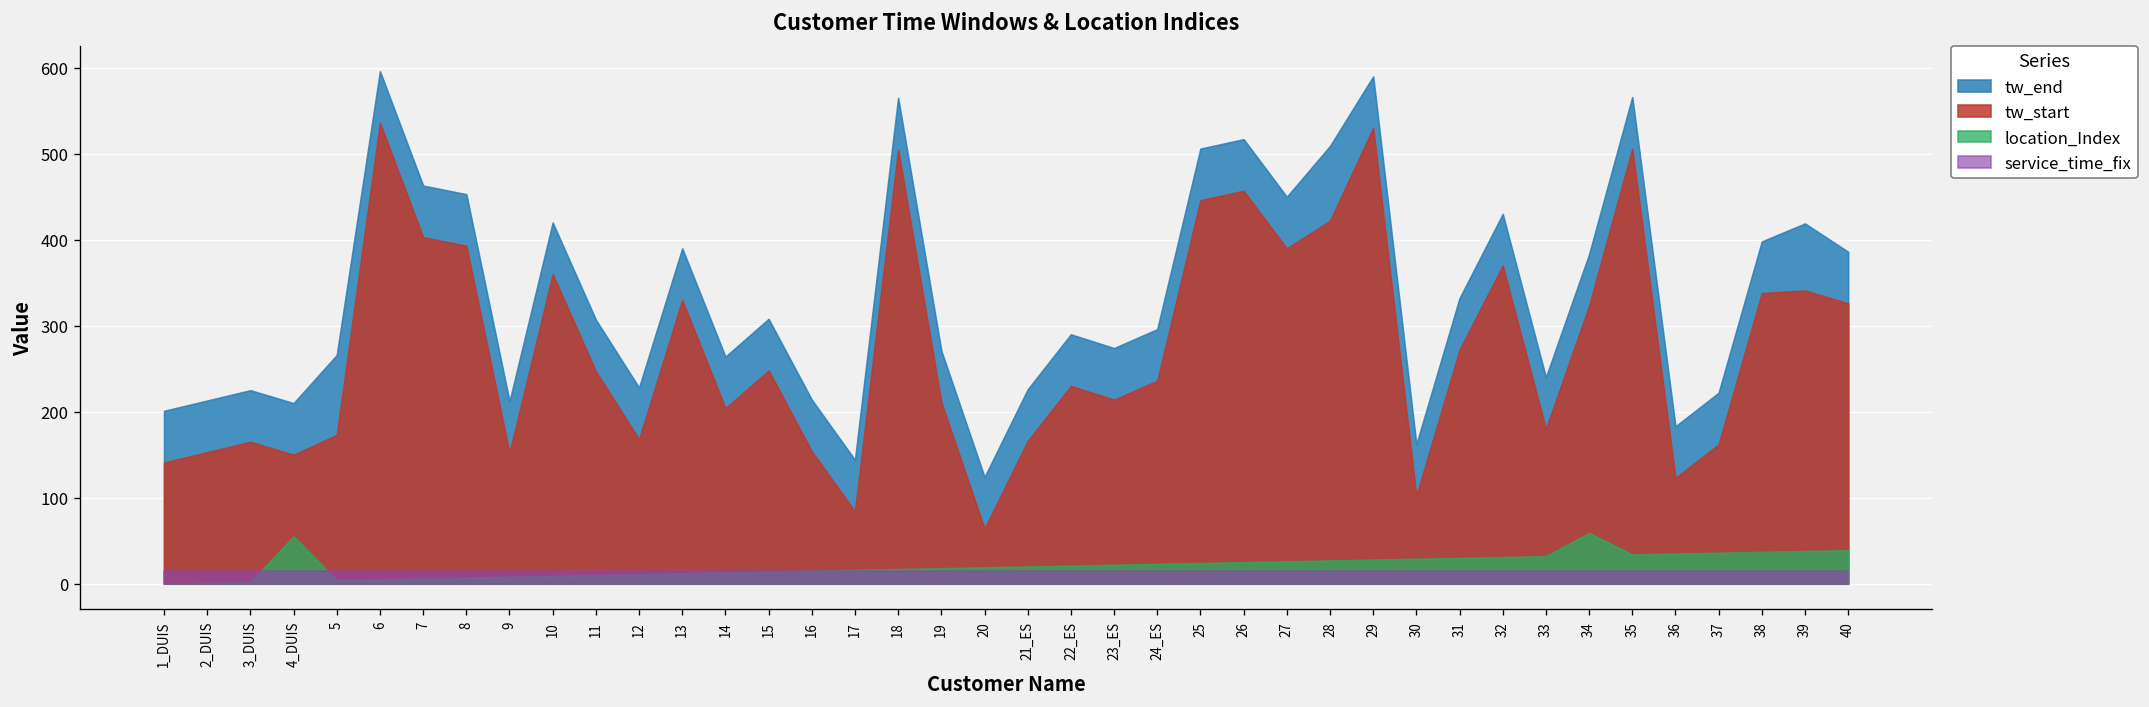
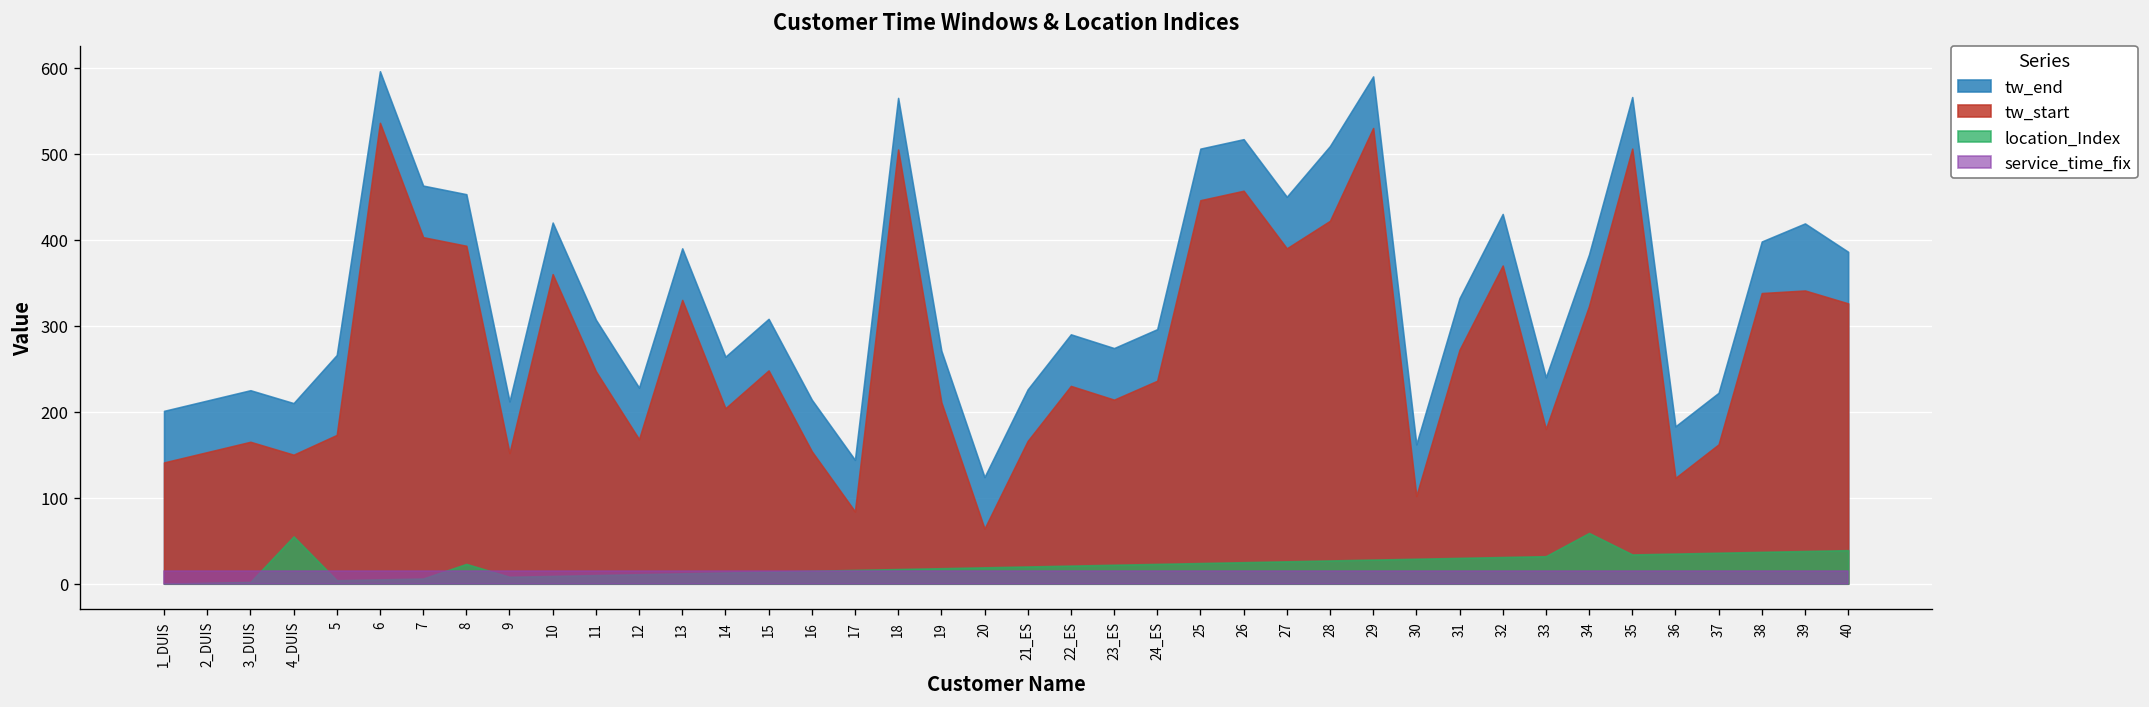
location_Index, 8: 10 -> 20
